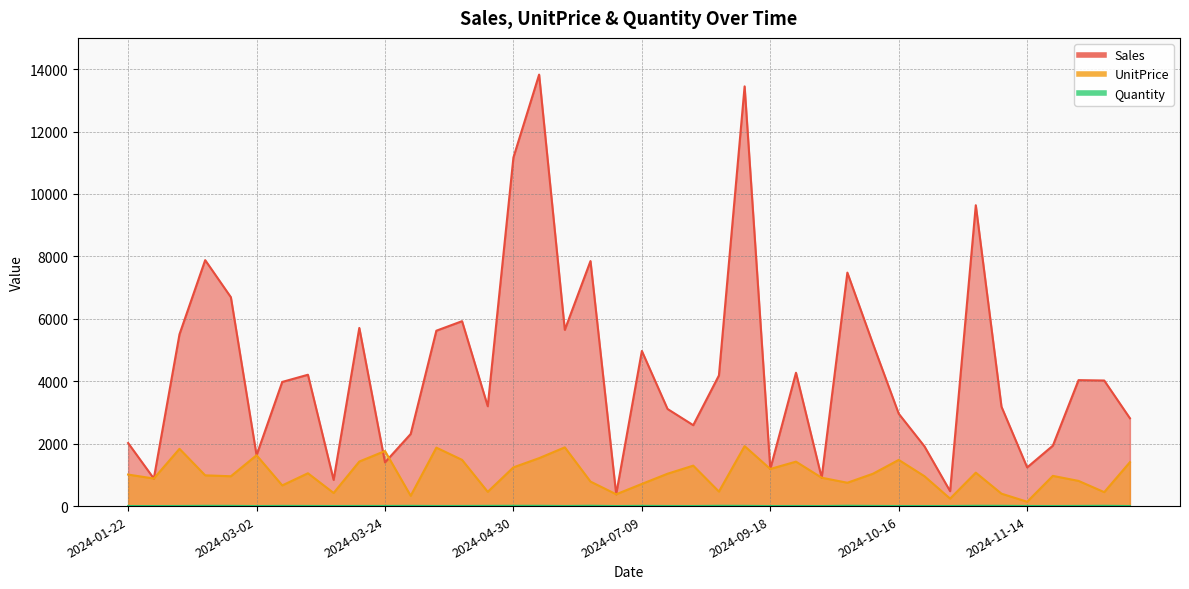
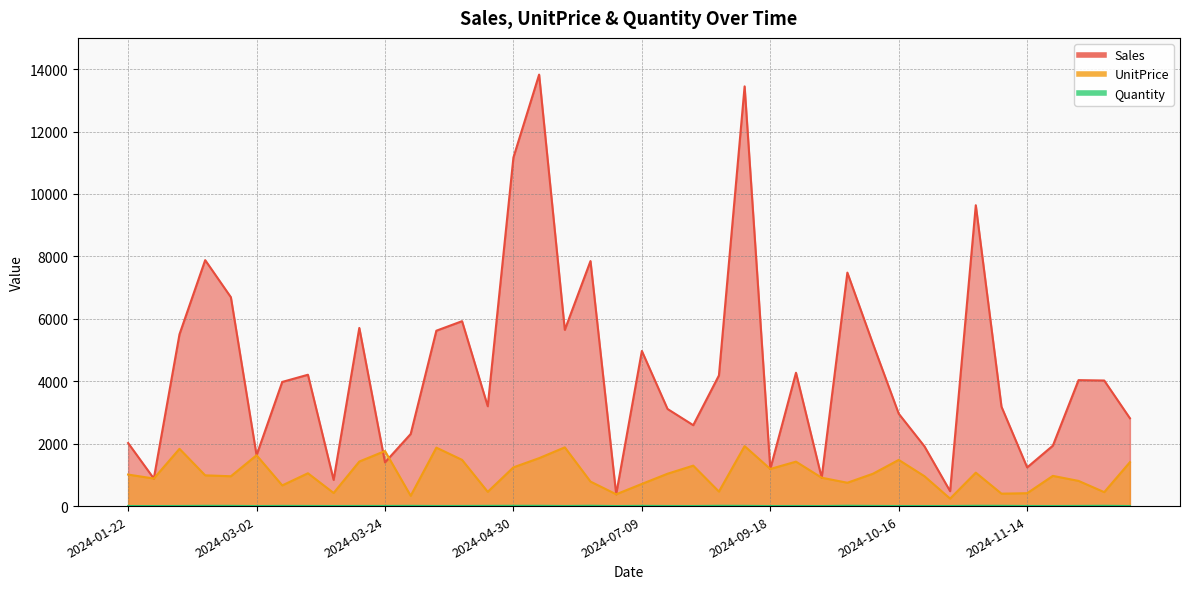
UnitPrice, 2024-11-14: 100 -> 400
